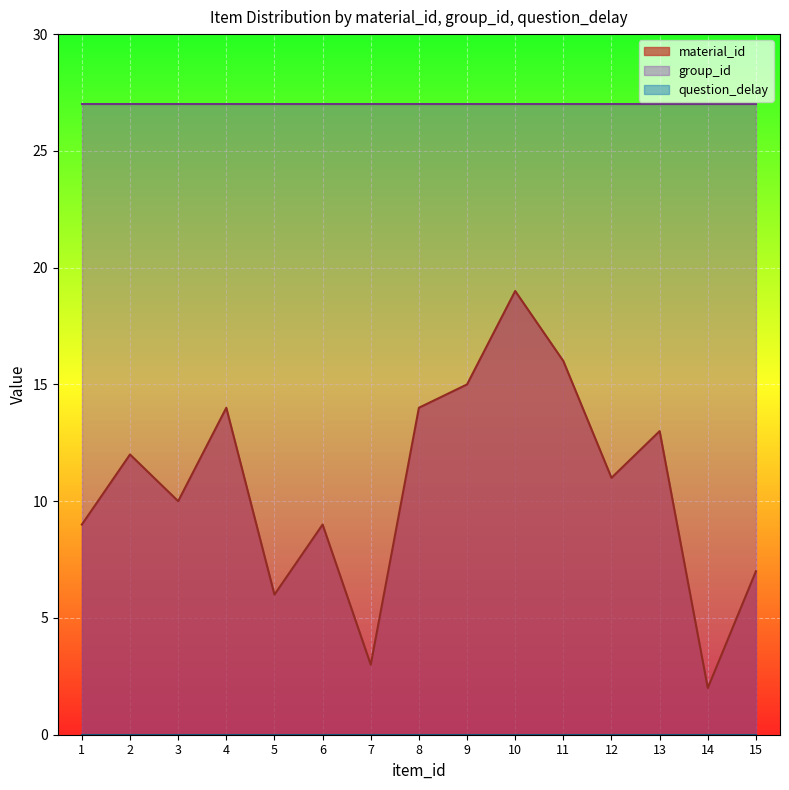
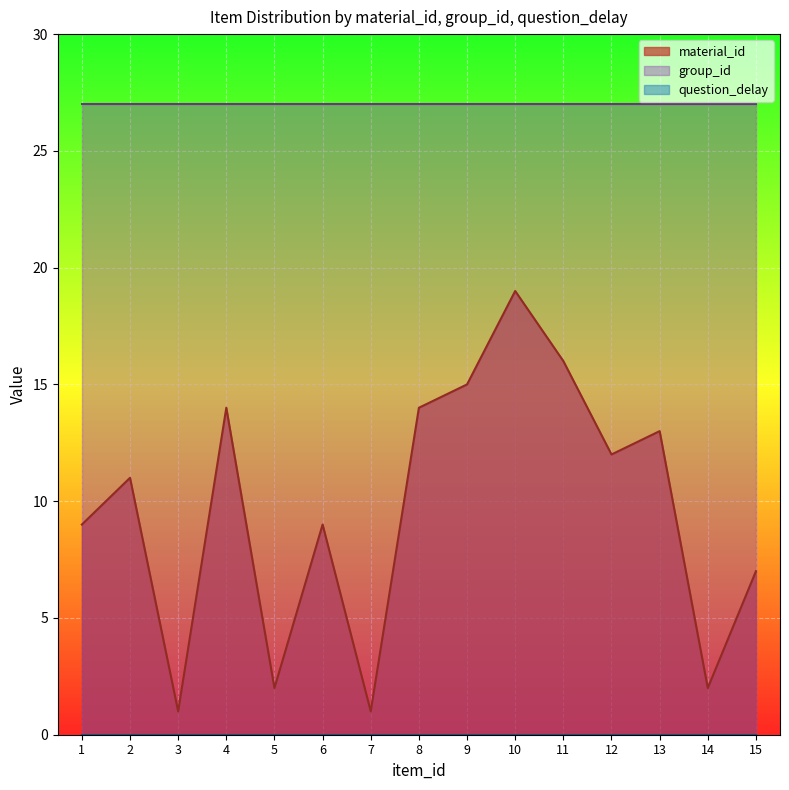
material_id, 2: 12 -> 11
material_id, 3: 10 -> 1
material_id, 5: 6 -> 2
material_id, 7: 3 -> 1
material_id, 12: 11 -> 12
